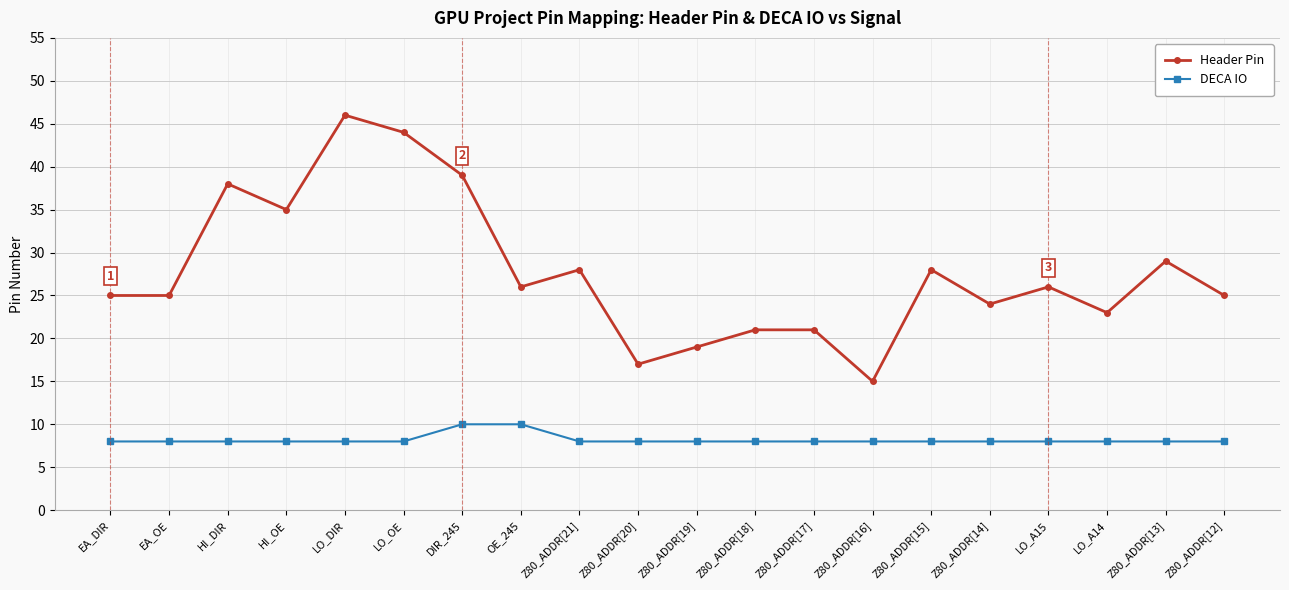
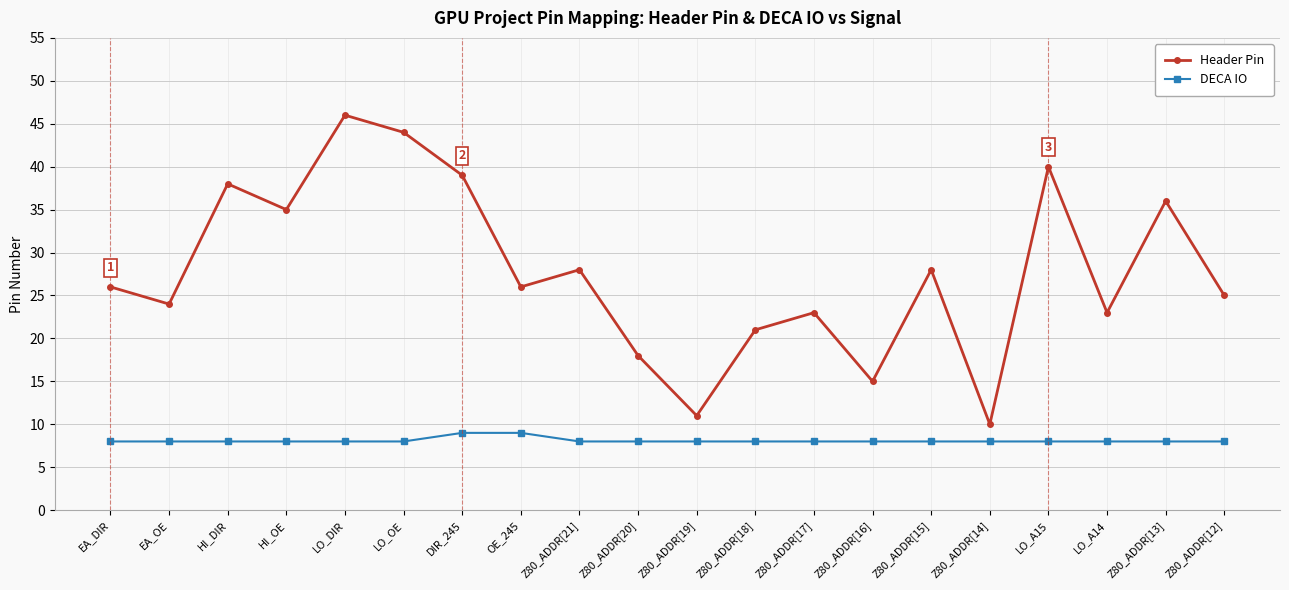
Header Pin, EA_DIR: 25 -> 26
Header Pin, EA_OE: 25 -> 24
DECA IO, DIR_245: 10 -> 9
DECA IO, OE_245: 10 -> 9
Header Pin, Z80_ADDR[20]: 17 -> 18
Header Pin, Z80_ADDR[19]: 19 -> 11
Header Pin, Z80_ADDR[17]: 21 -> 23
Header Pin, Z80_ADDR[14]: 24 -> 10
Header Pin, LO_A15: 26 -> 40
Header Pin, Z80_ADDR[13]: 29 -> 36
